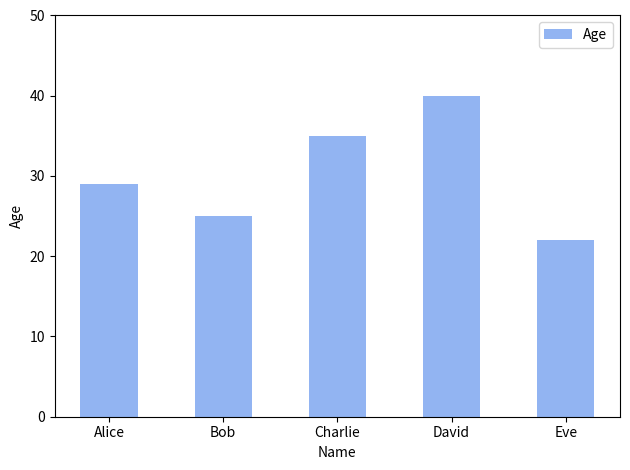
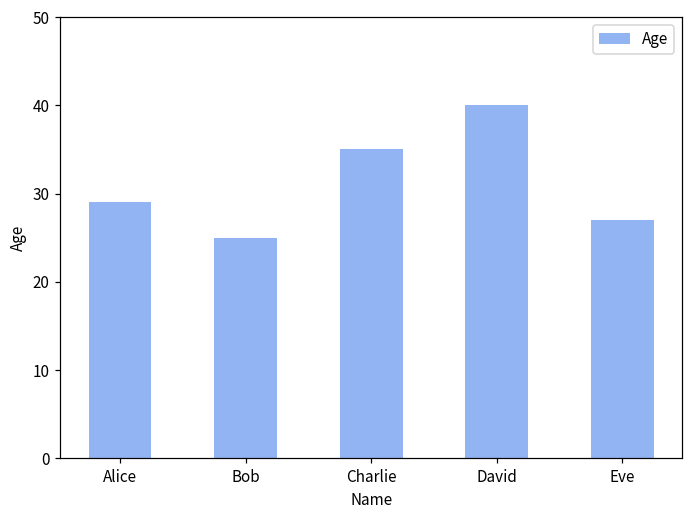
Eve: 22 -> 27
